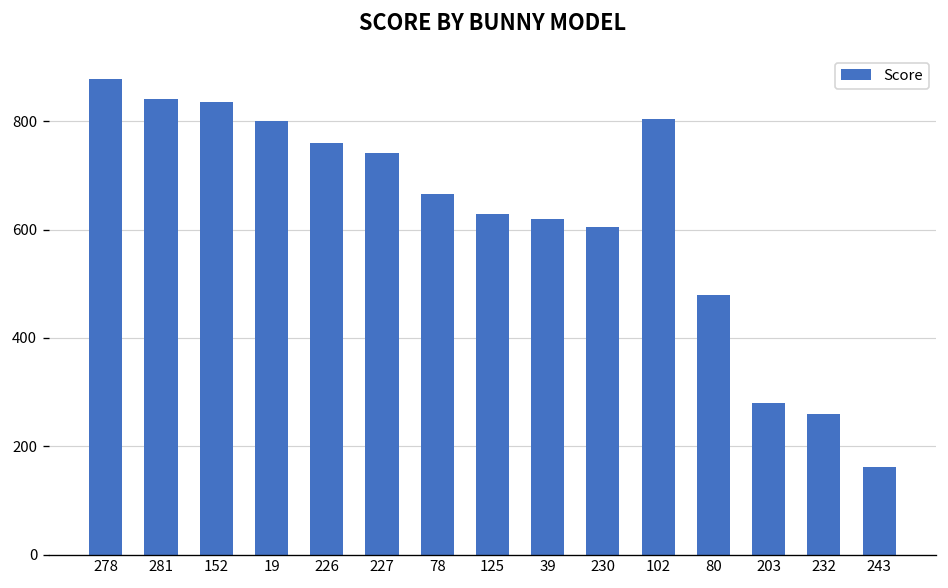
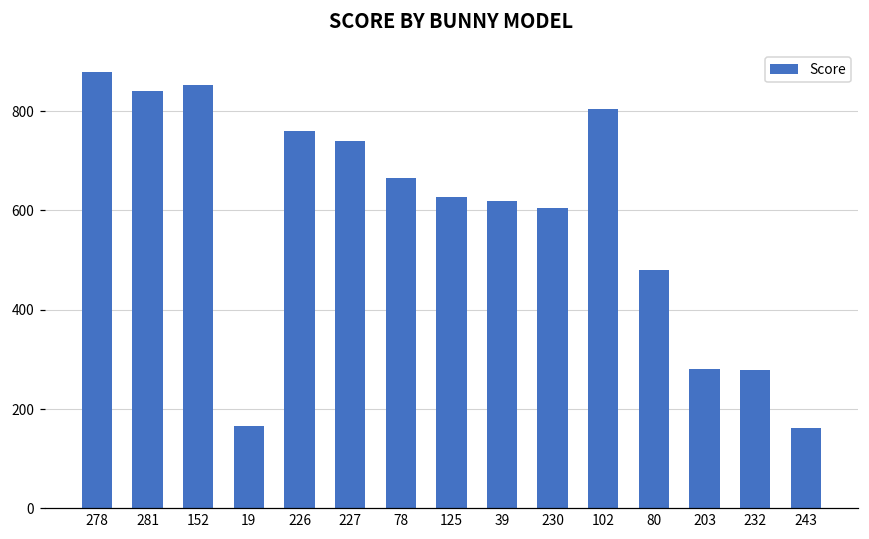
152: 840 -> 850
19: 800 -> 170
232: 260 -> 280
